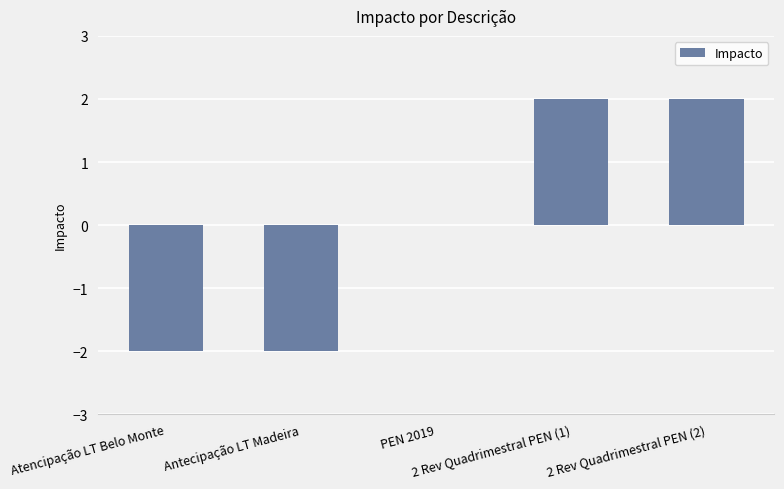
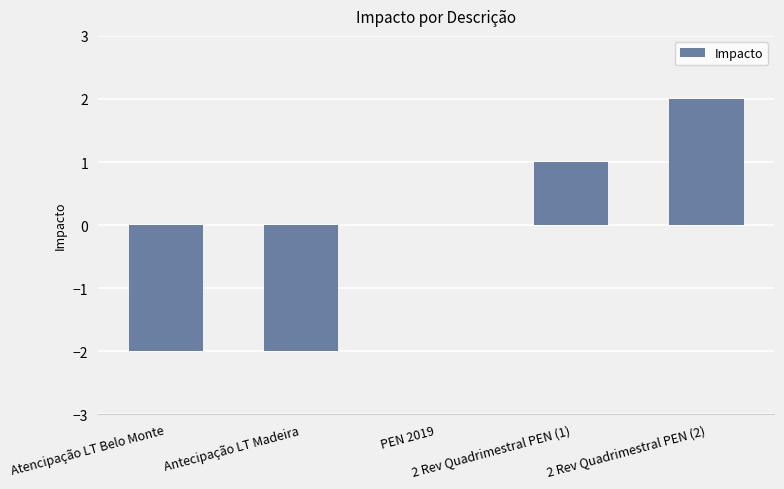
2 Rev Quadrimestral PEN (1): 2 -> 1
